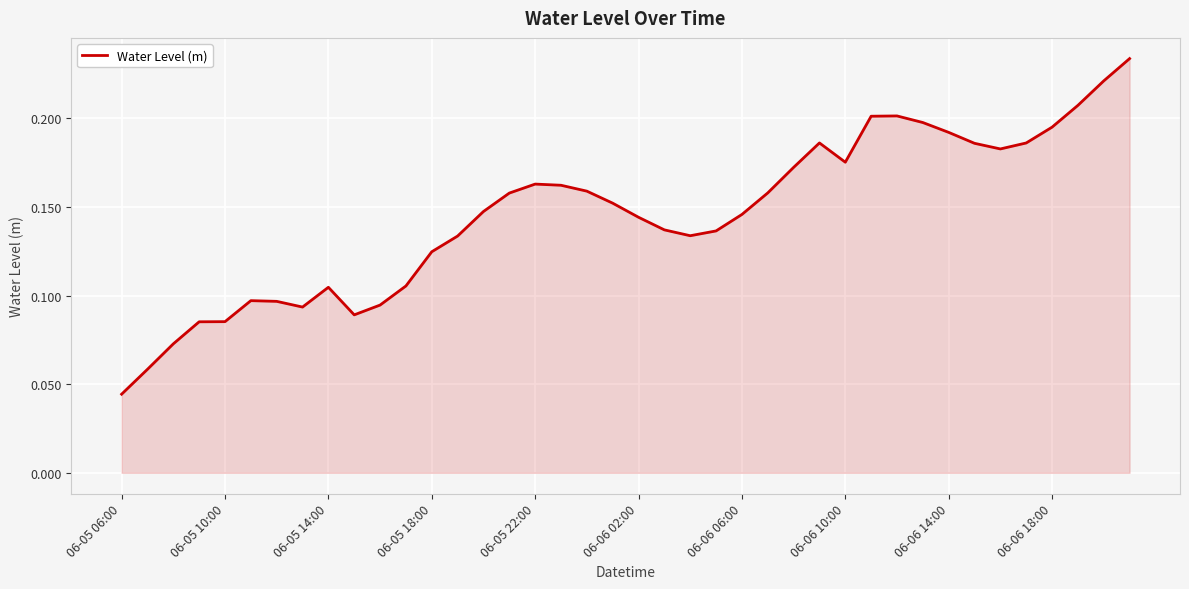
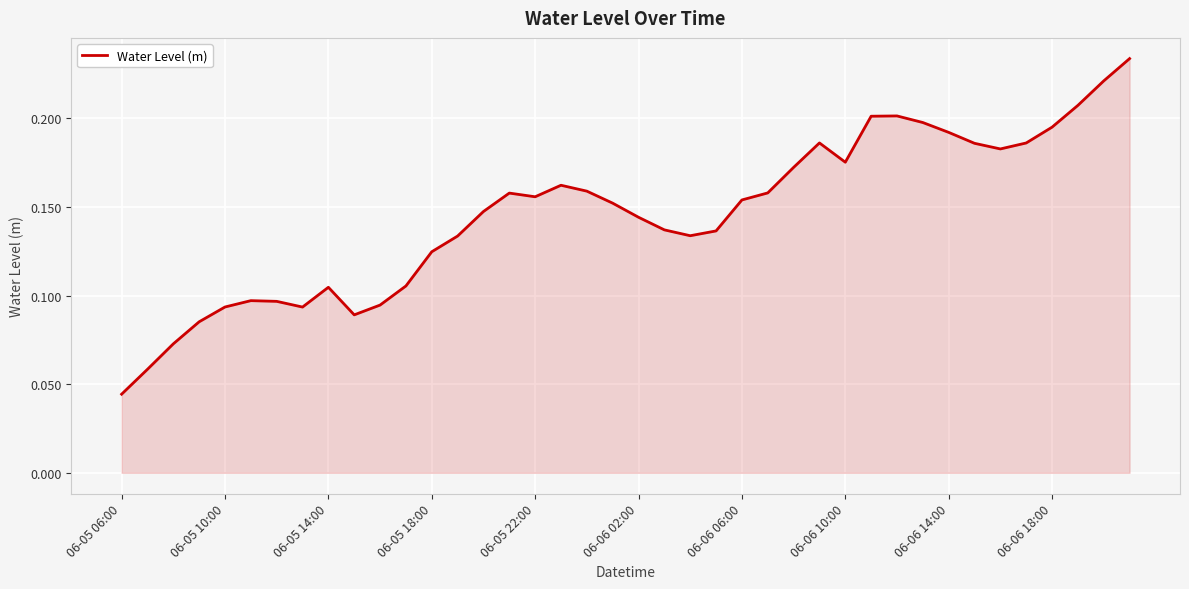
06-05 10:00: 0.085 -> 0.094
06-05 22:00: 0.163 -> 0.156
06-06 06:00: 0.146 -> 0.154
